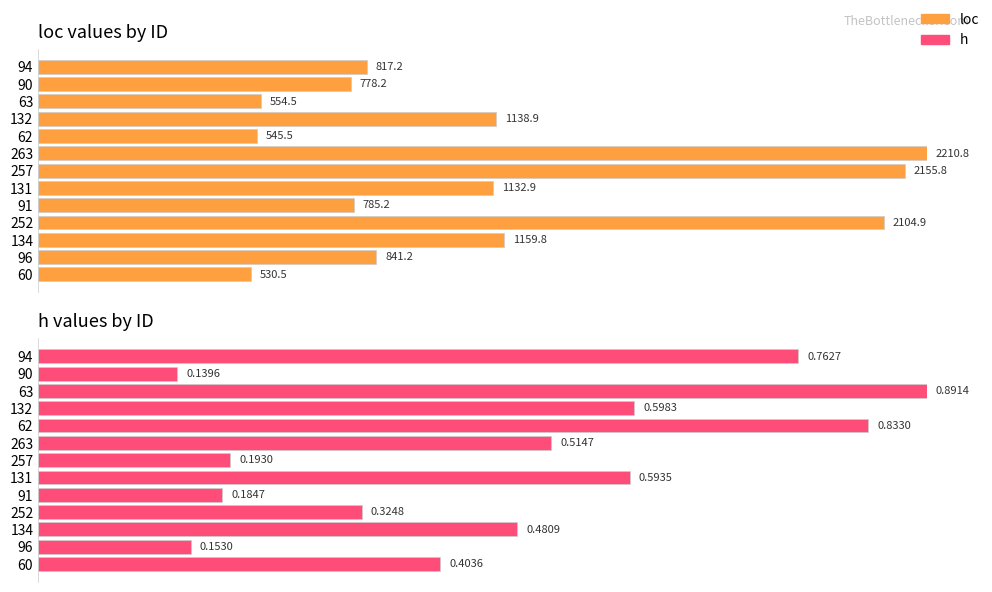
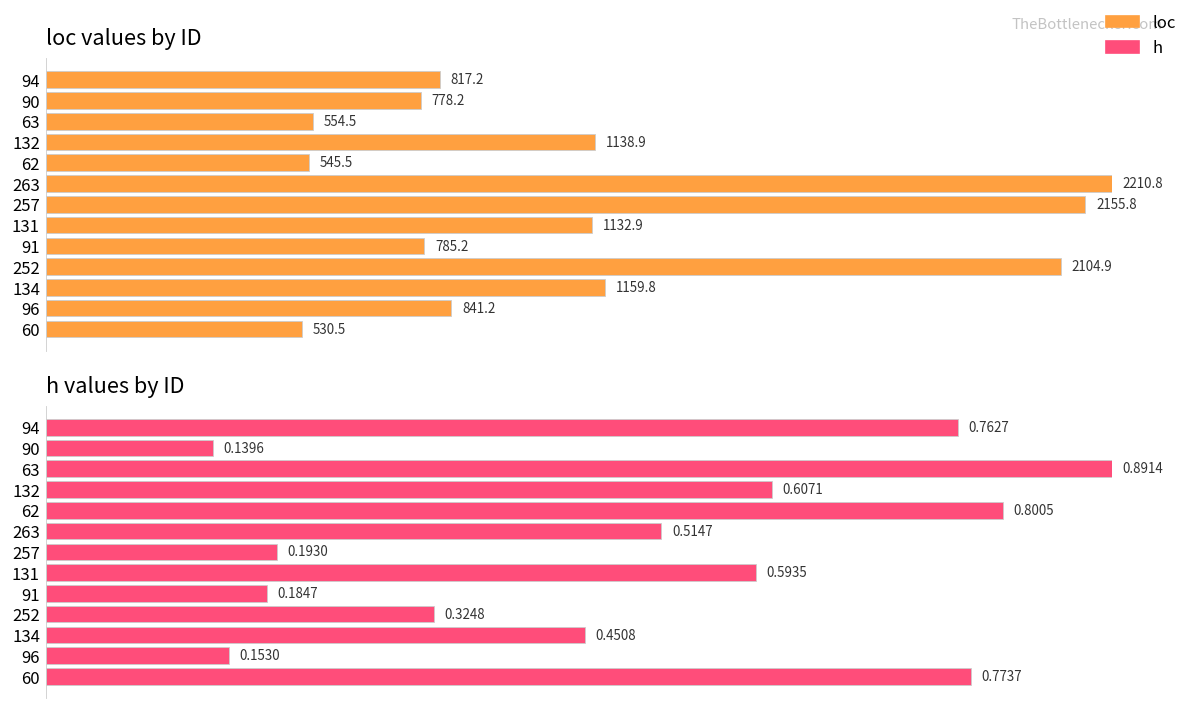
h values by ID, 132: 0.5983 -> 0.6071
h values by ID, 62: 0.8330 -> 0.8005
h values by ID, 134: 0.4809 -> 0.4508
h values by ID, 60: 0.4036 -> 0.7737
